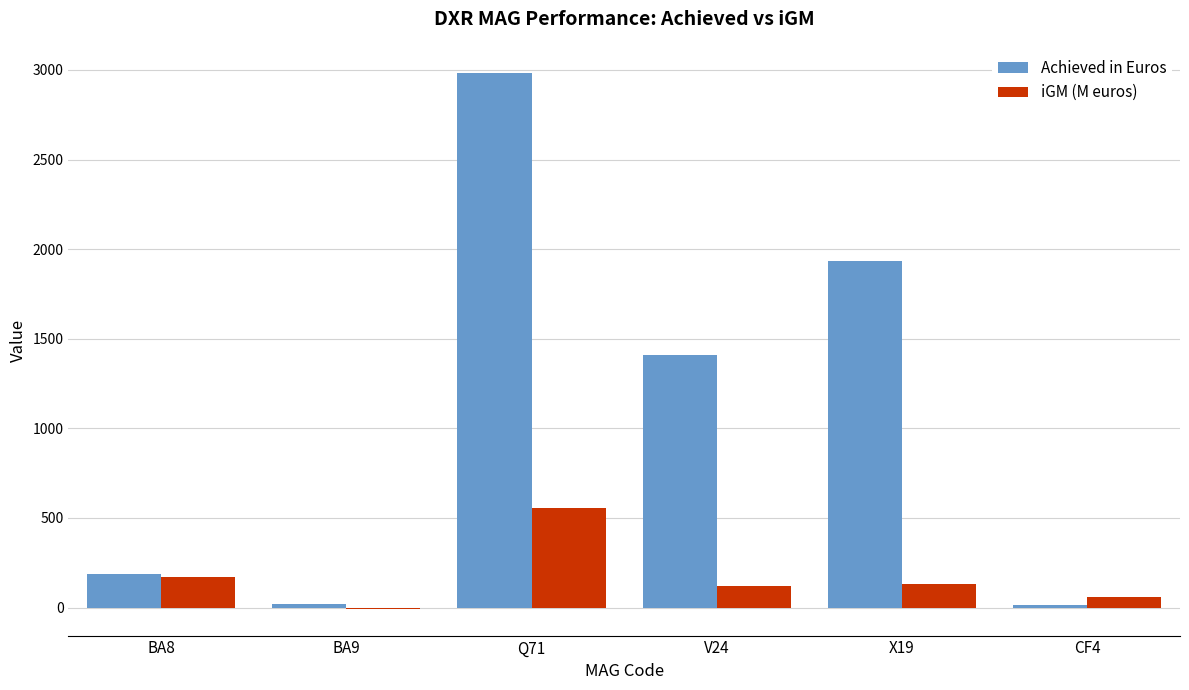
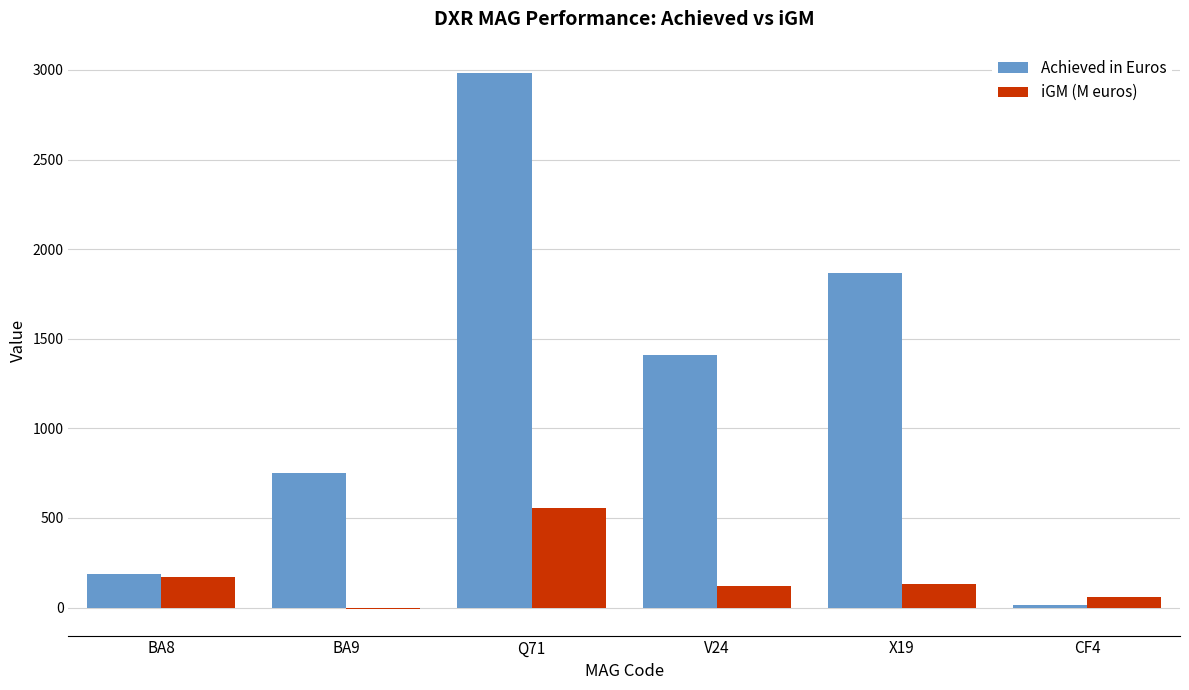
Achieved in Euros, BA9: 20 -> 750
Achieved in Euros, X19: 1930 -> 1870
